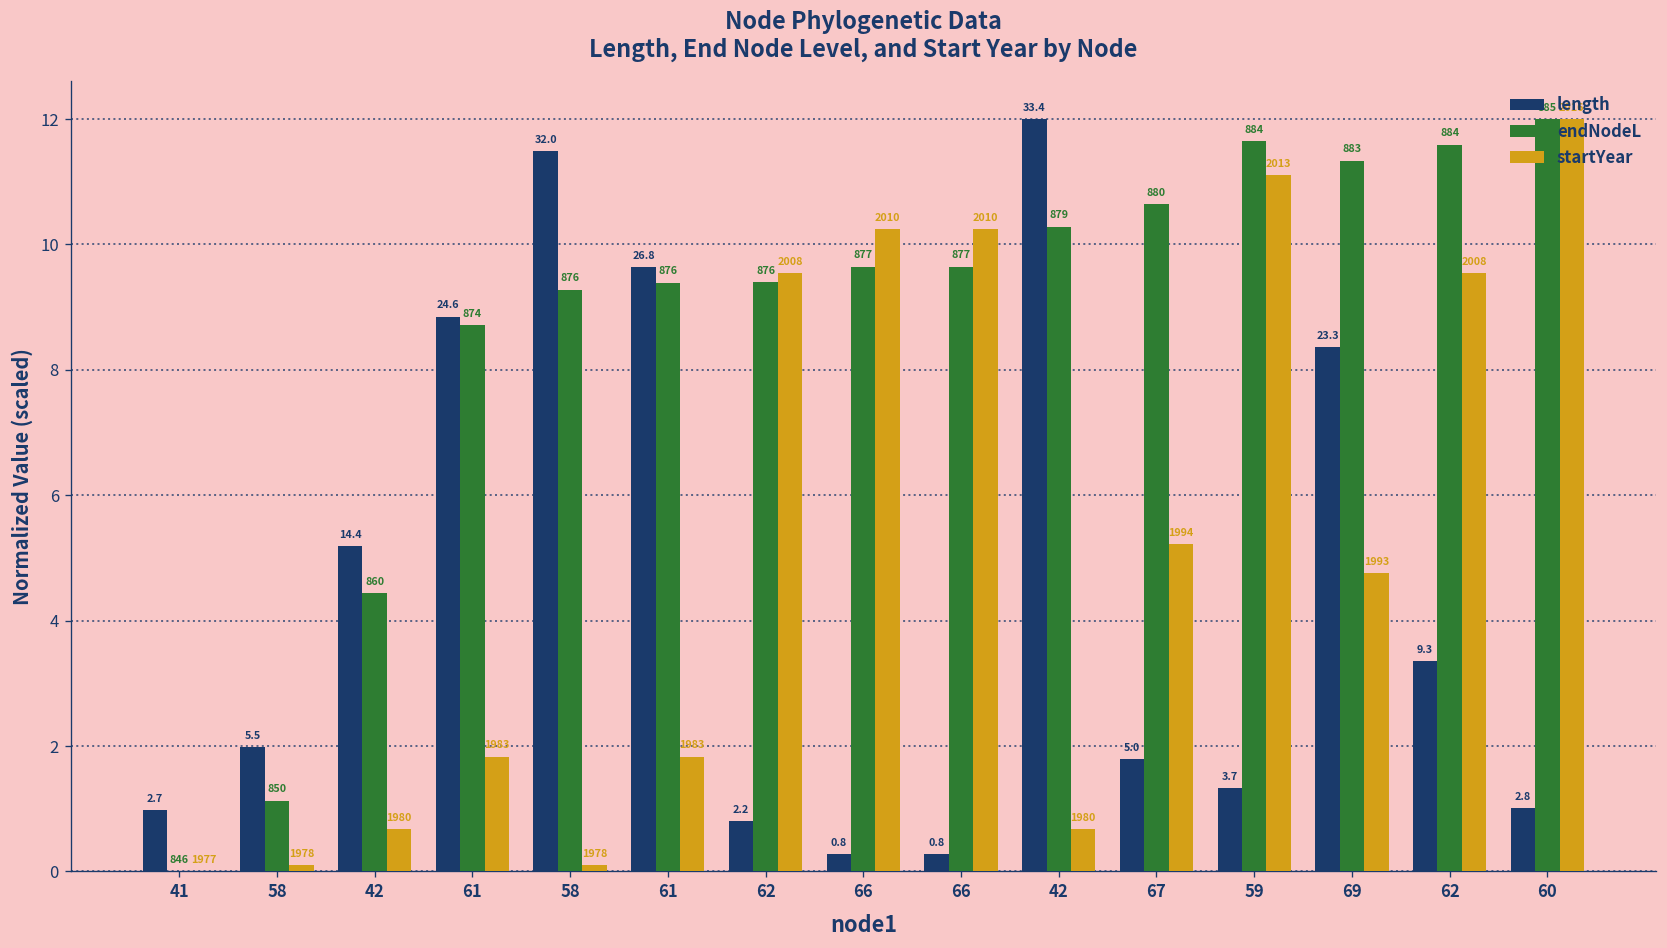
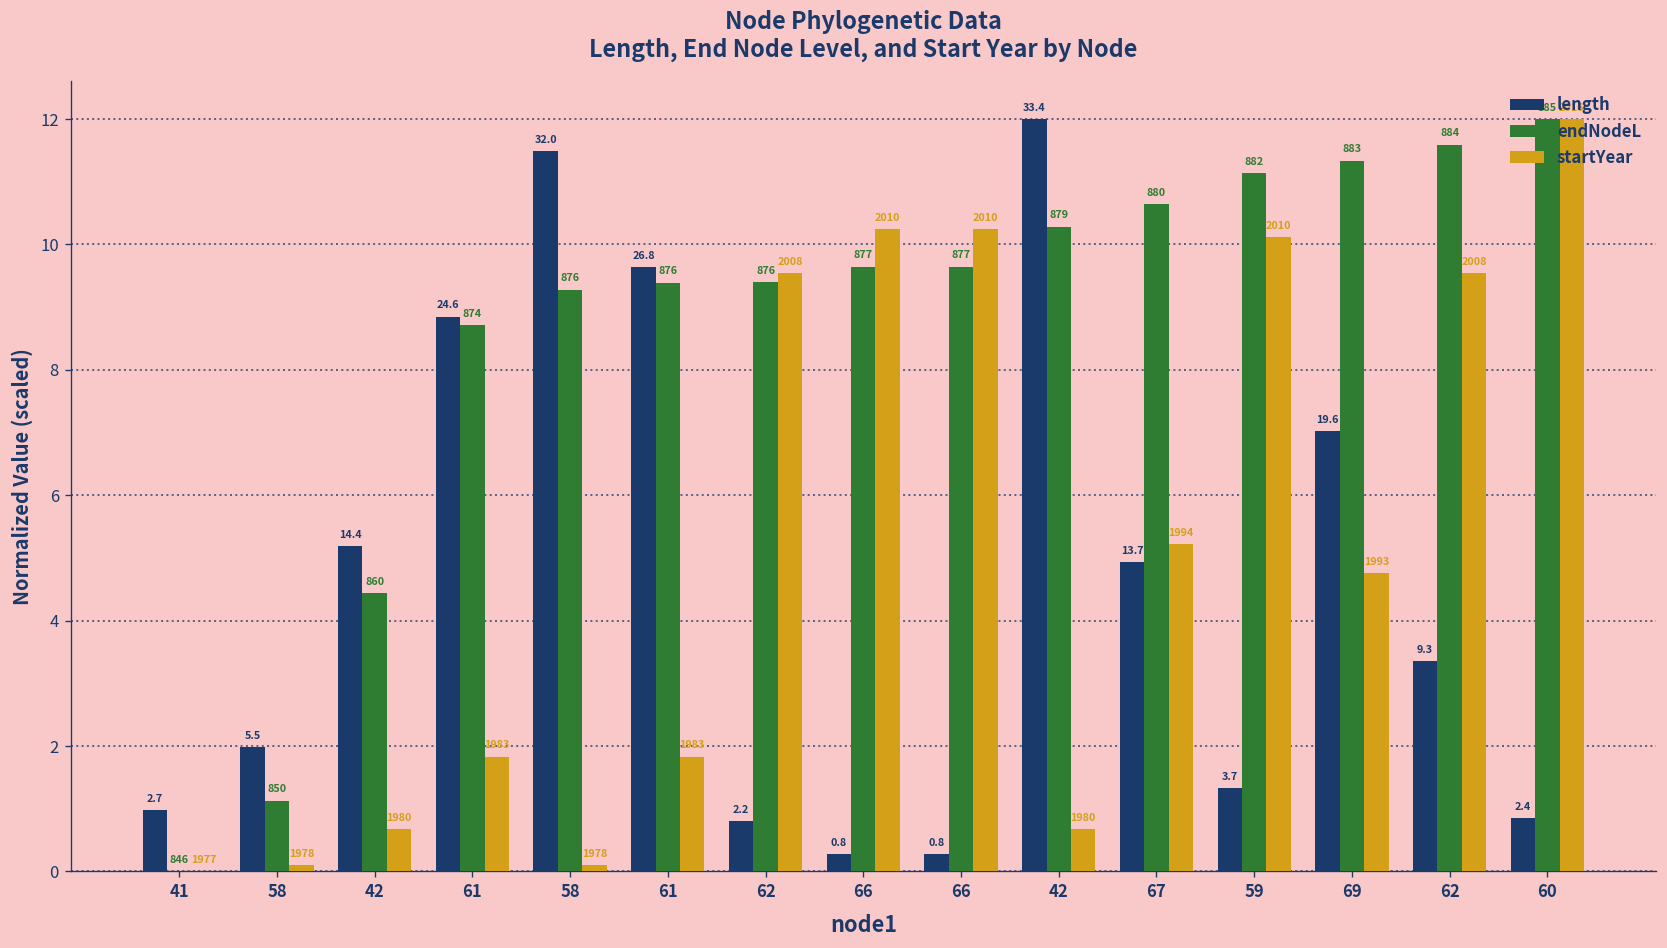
length, 67: 5.0 -> 13.7
endNodeL, 59: 884 -> 882
startYear, 59: 2013 -> 2010
length, 69: 23.3 -> 19.6
length, 60: 2.8 -> 2.4
